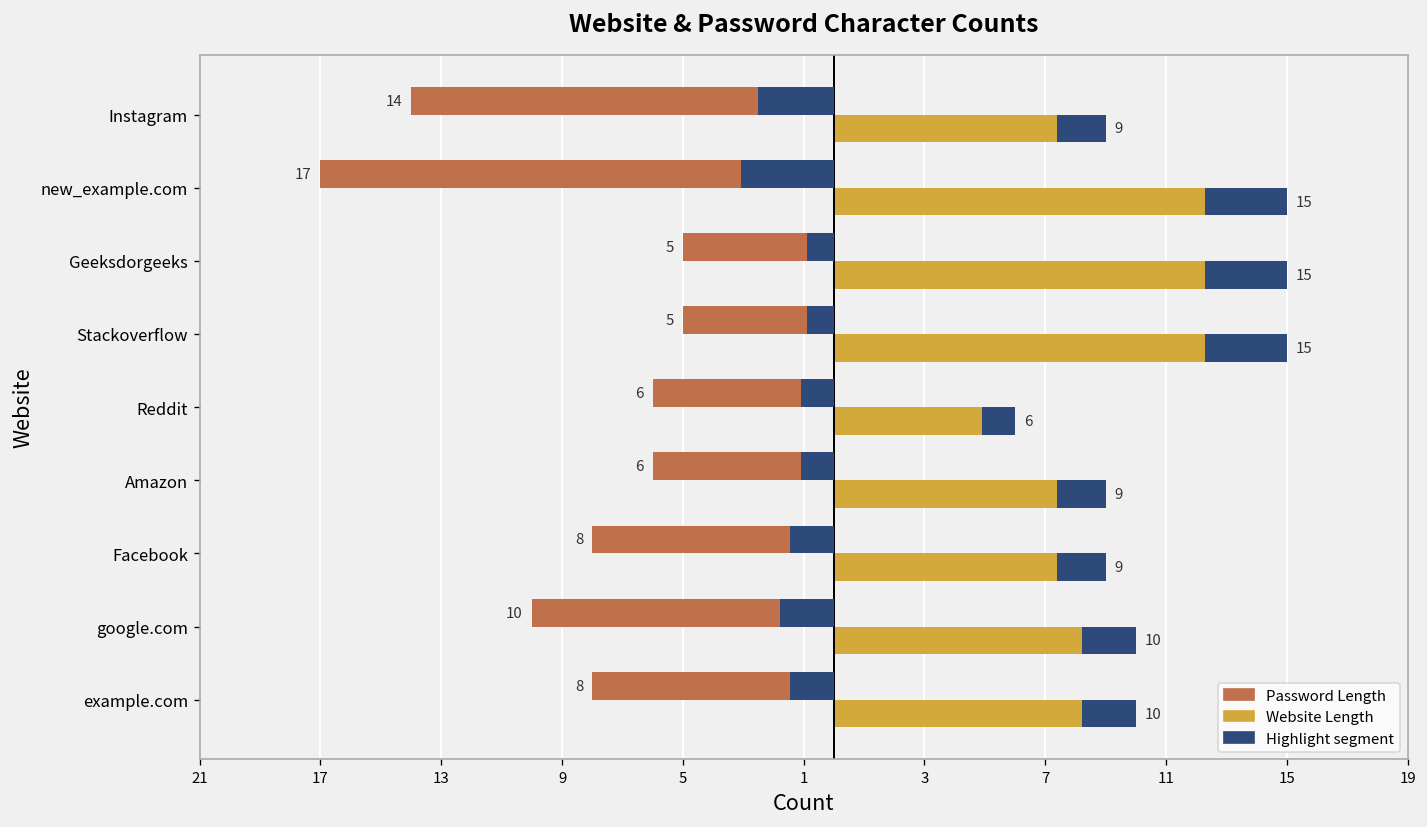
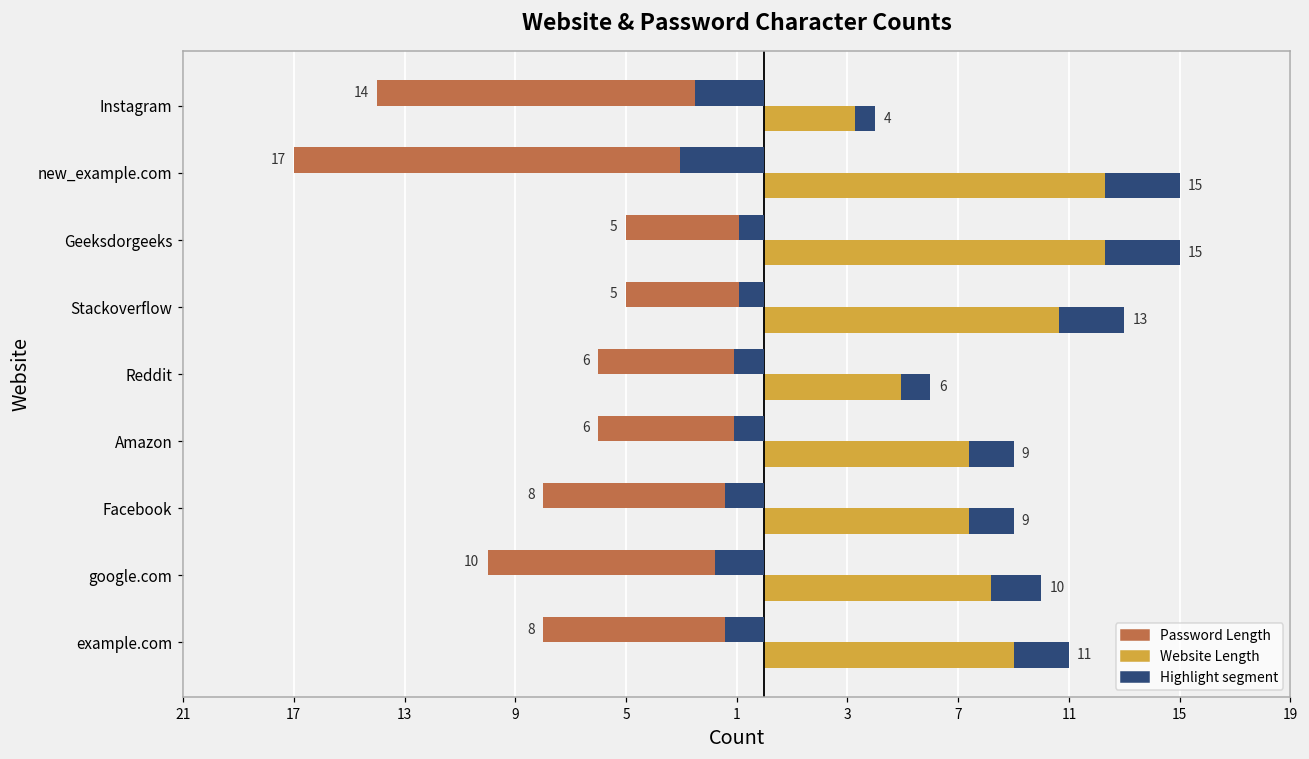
Website Length, Instagram: 9 -> 4
Website Length, Stackoverflow: 15 -> 13
Website Length, example.com: 10 -> 11
